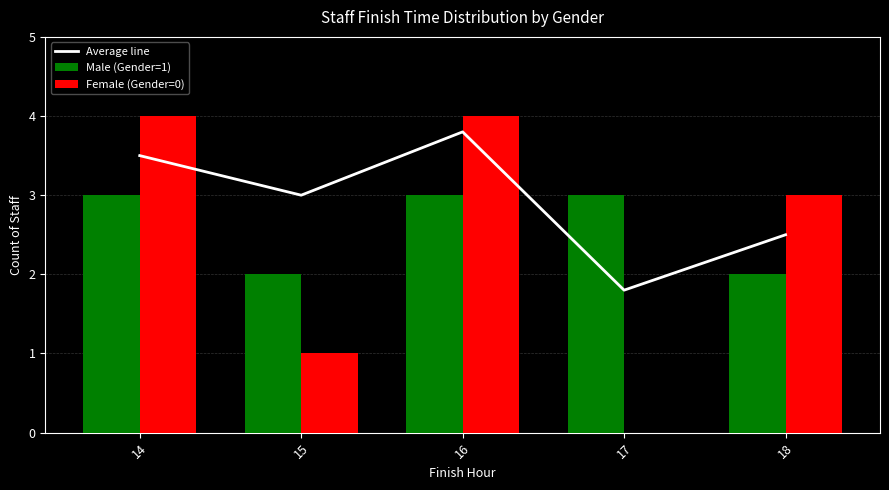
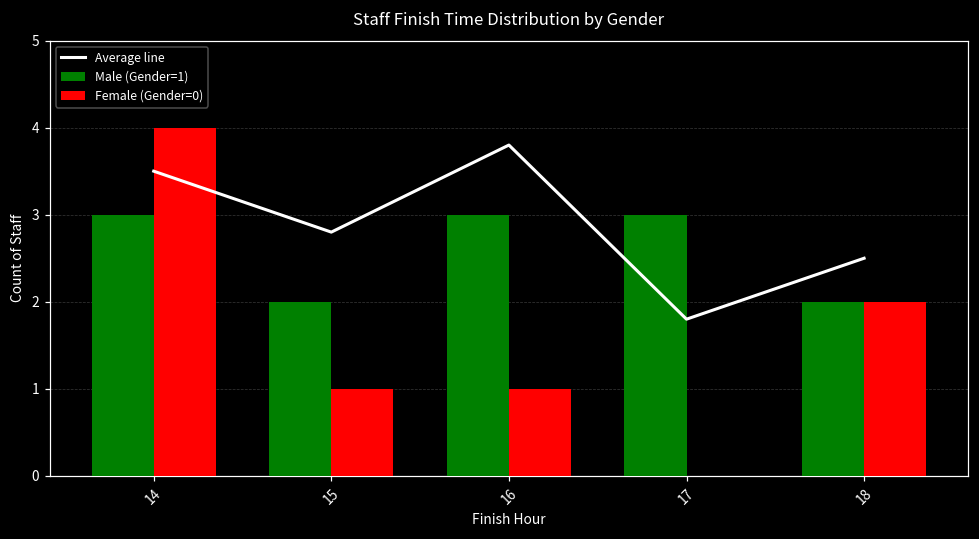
Average line, 15: 3.0 -> 2.8
Female (Gender=0), 16: 4 -> 1
Female (Gender=0), 18: 3 -> 2
